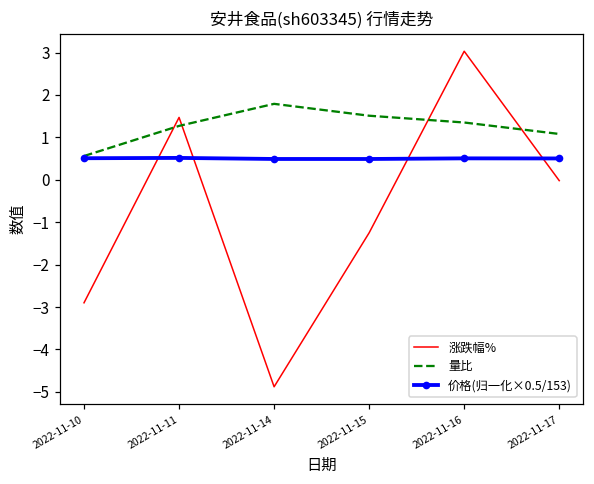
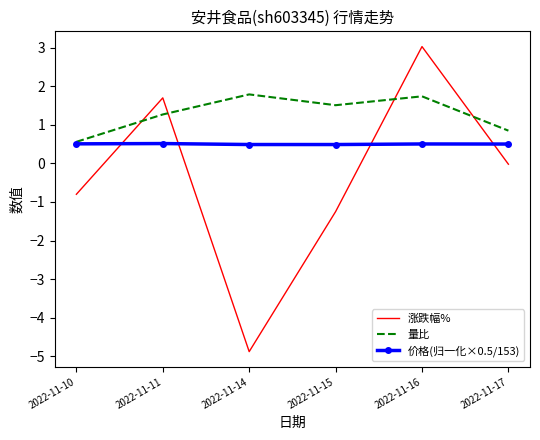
涨跌幅%, 2022-11-10: -2.9 -> -0.8
涨跌幅%, 2022-11-11: 1.5 -> 1.7
量比, 2022-11-16: 1.4 -> 1.7
量比, 2022-11-17: 1.1 -> 0.9
